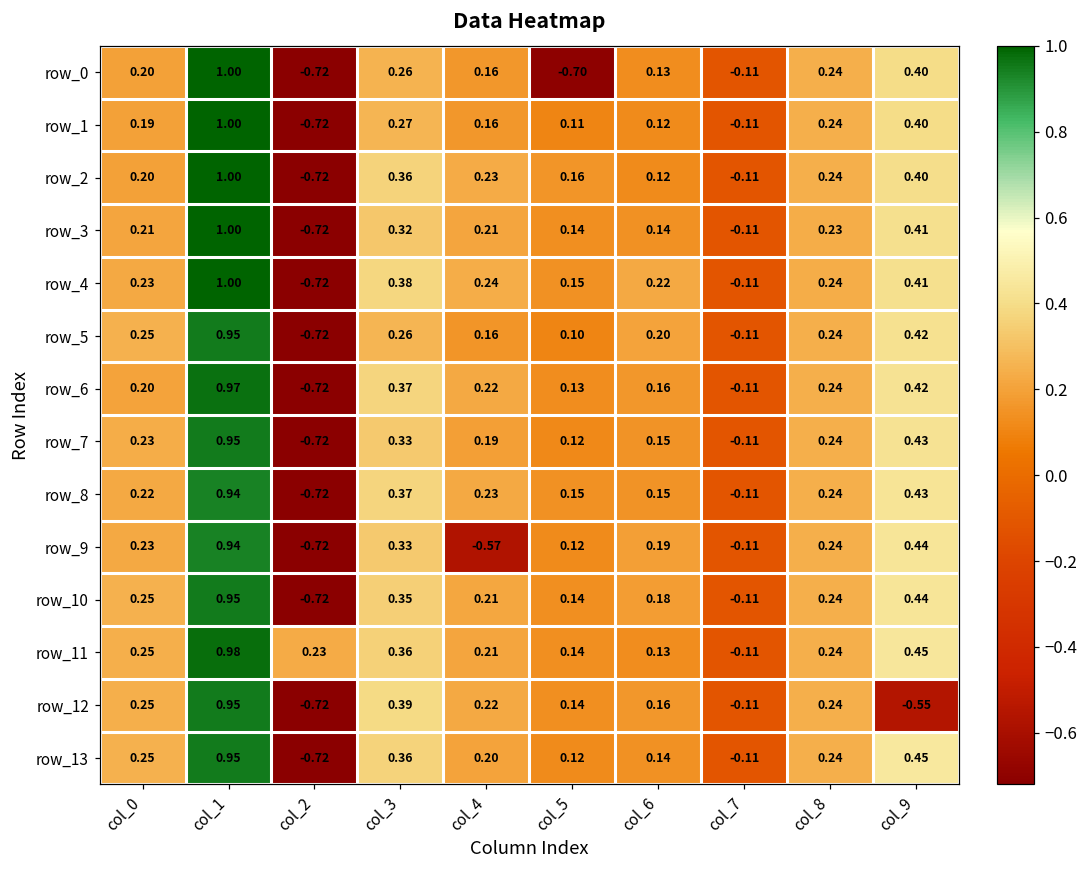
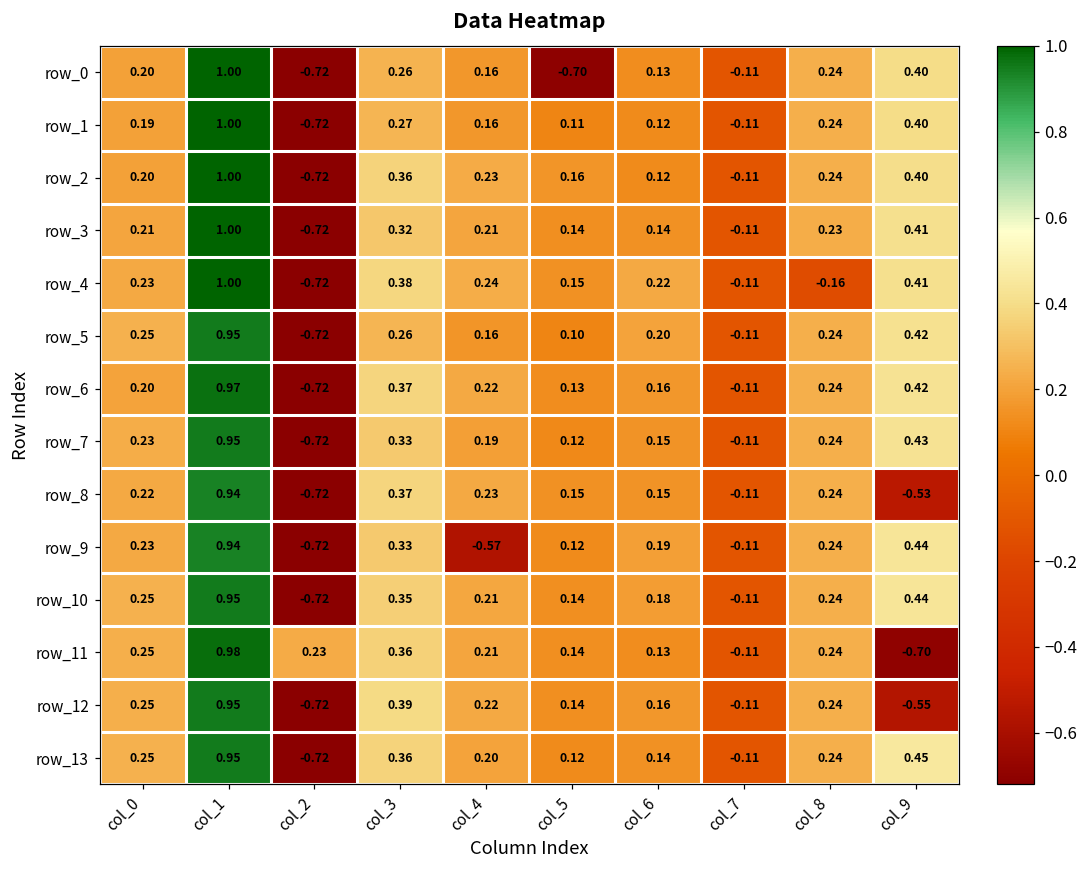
row_4, col_8: 0.24 -> -0.16
row_8, col_9: 0.43 -> -0.53
row_11, col_9: 0.45 -> -0.70
